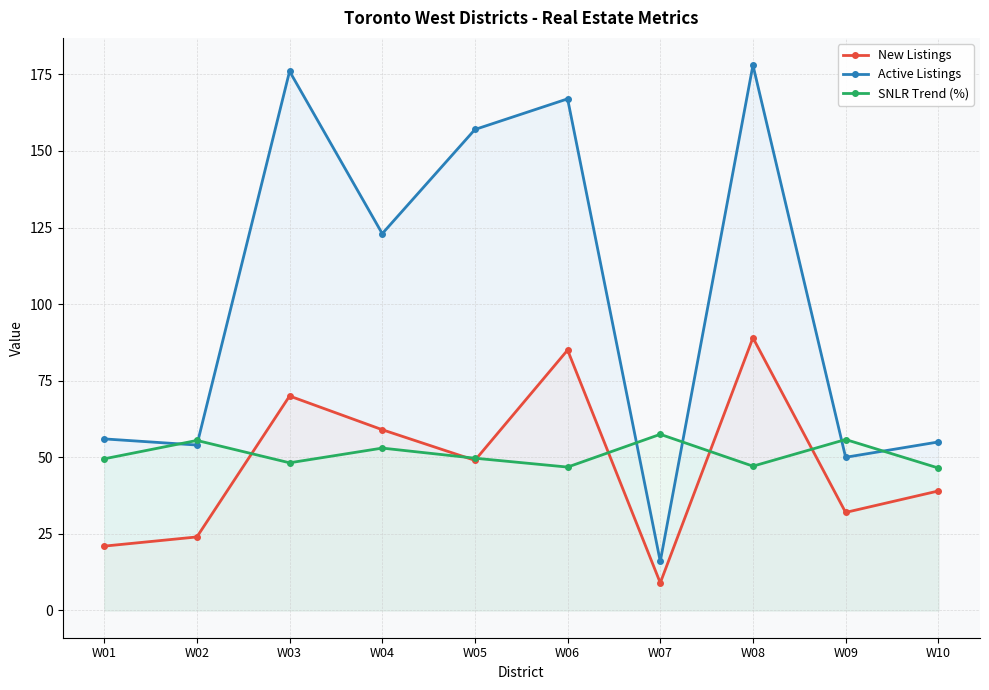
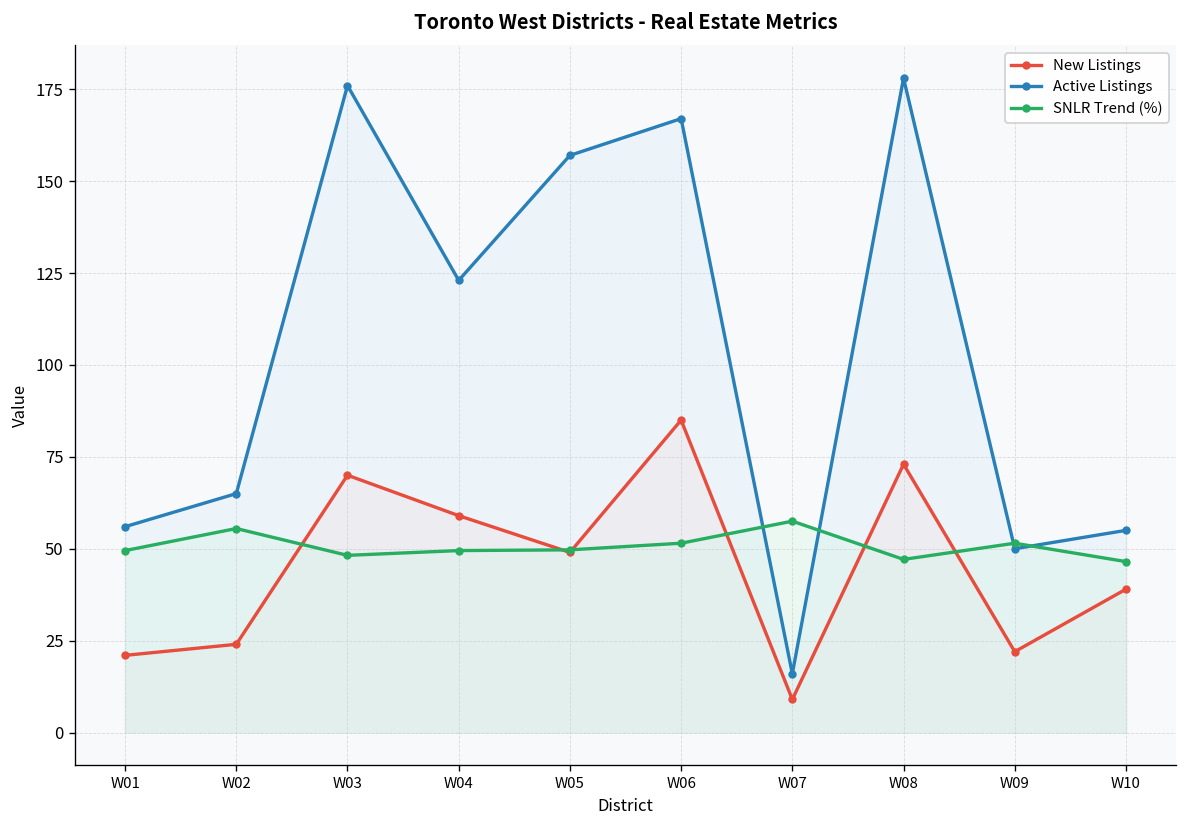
Active Listings, W02: 54 -> 65
SNLR Trend (%), W04: 53 -> 50
SNLR Trend (%), W06: 47 -> 52
New Listings, W08: 89 -> 73
New Listings, W09: 32 -> 22
SNLR Trend (%), W09: 56 -> 52
